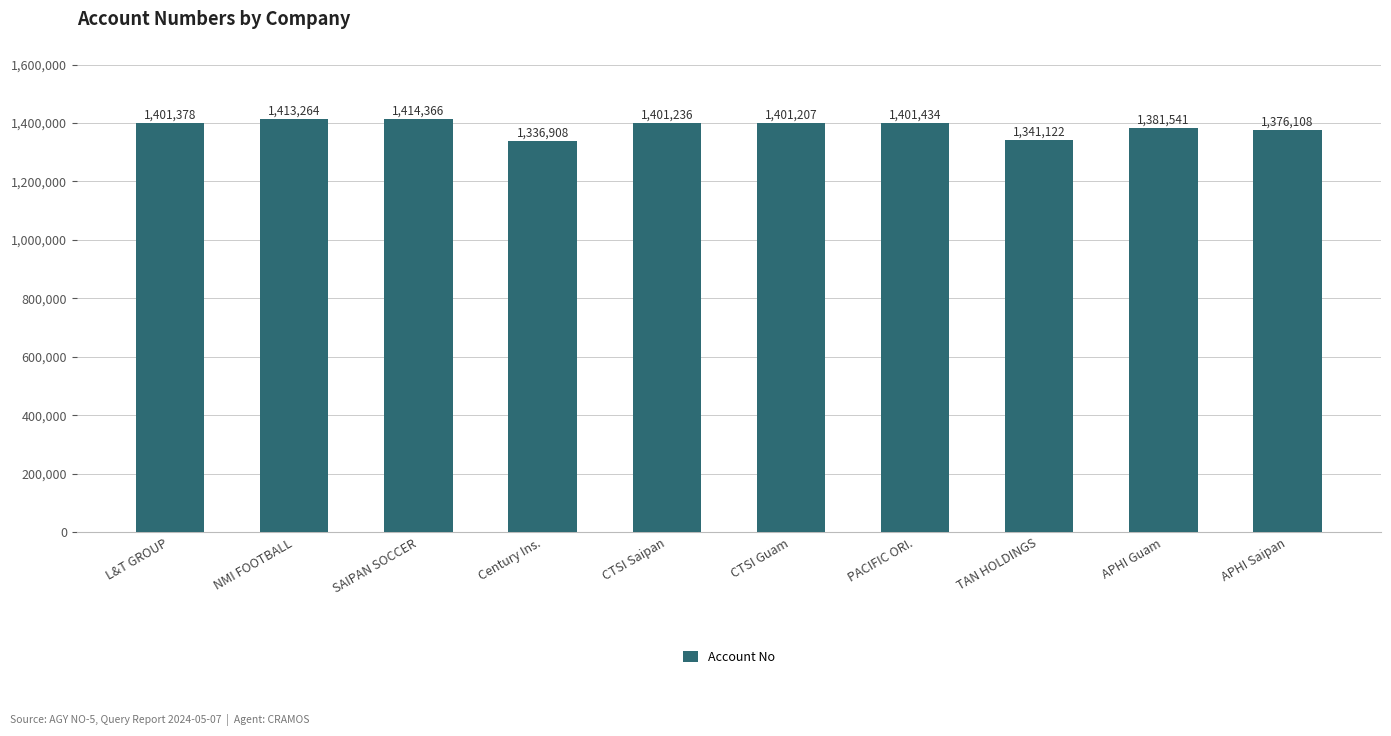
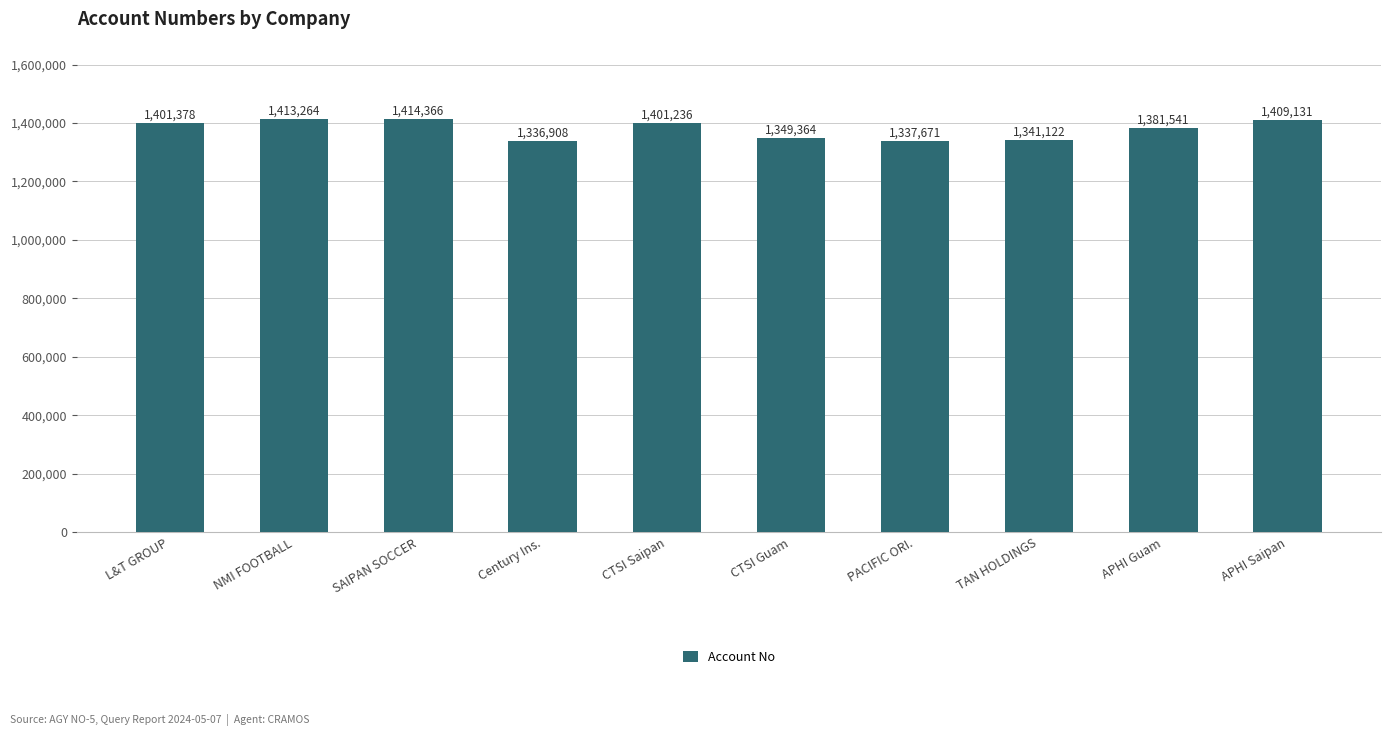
CTSI Guam: 1,401,207 -> 1,349,364
PACIFIC ORI.: 1,401,434 -> 1,337,671
APHI Saipan: 1,376,108 -> 1,409,131
